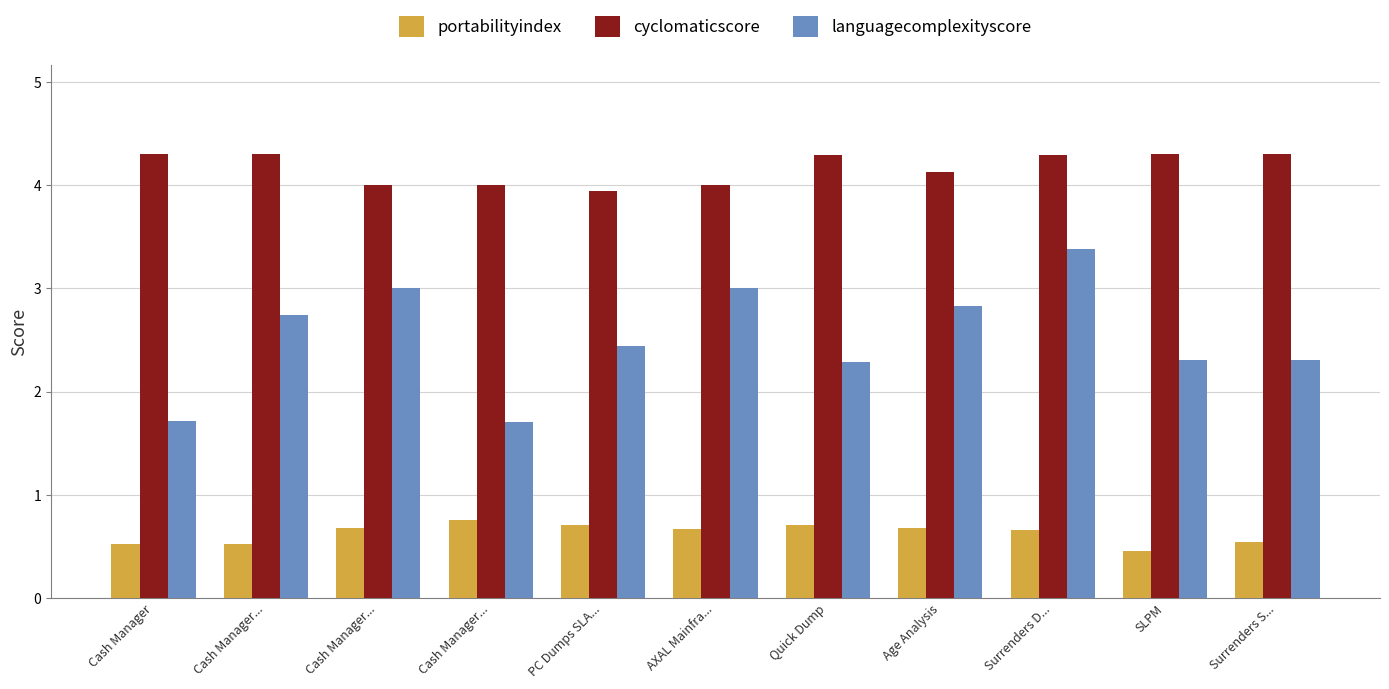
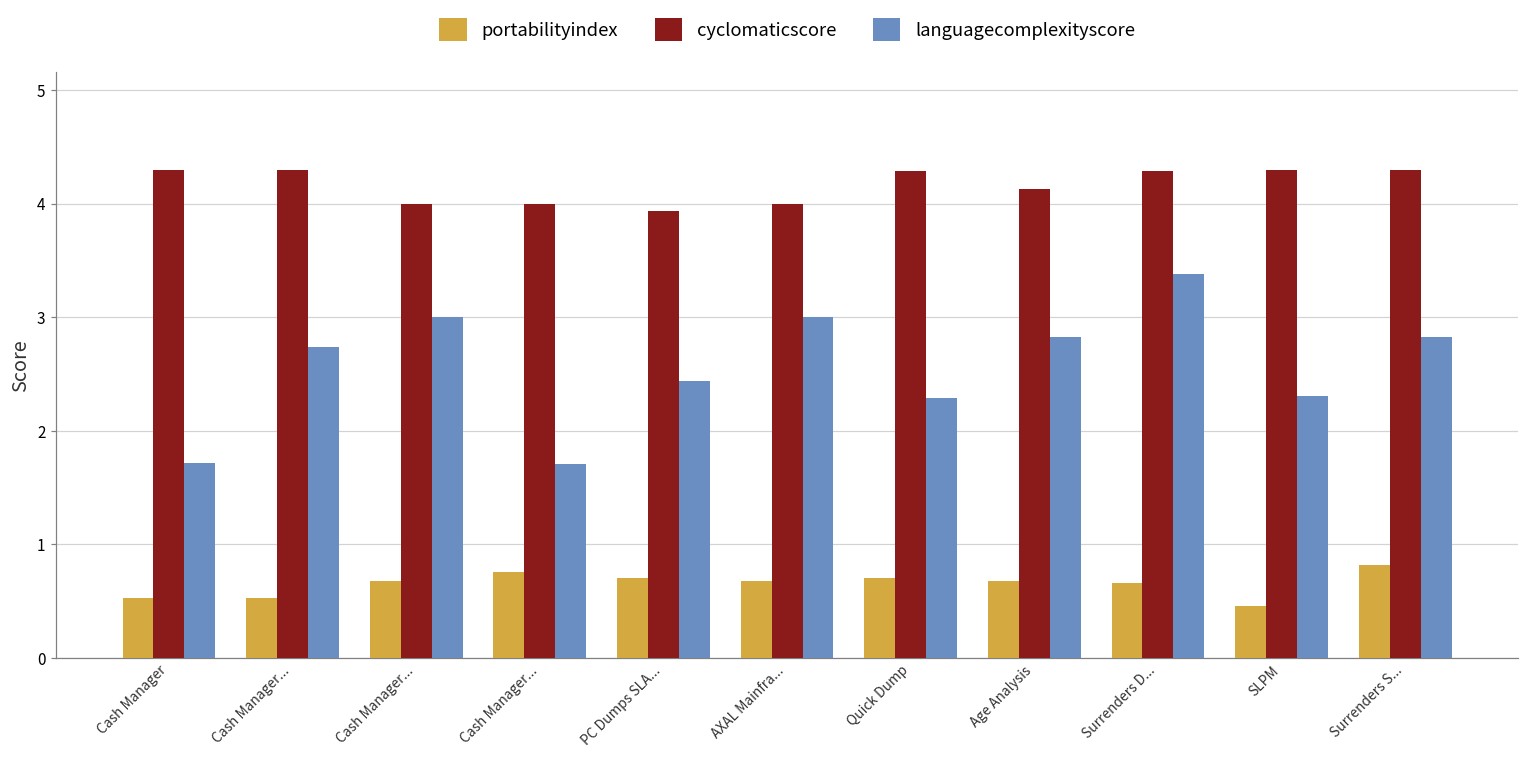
portabilityindex, Surrenders S...: 0.54 -> 0.82
languagecomplexityscore, Surrenders S...: 2.31 -> 2.83
